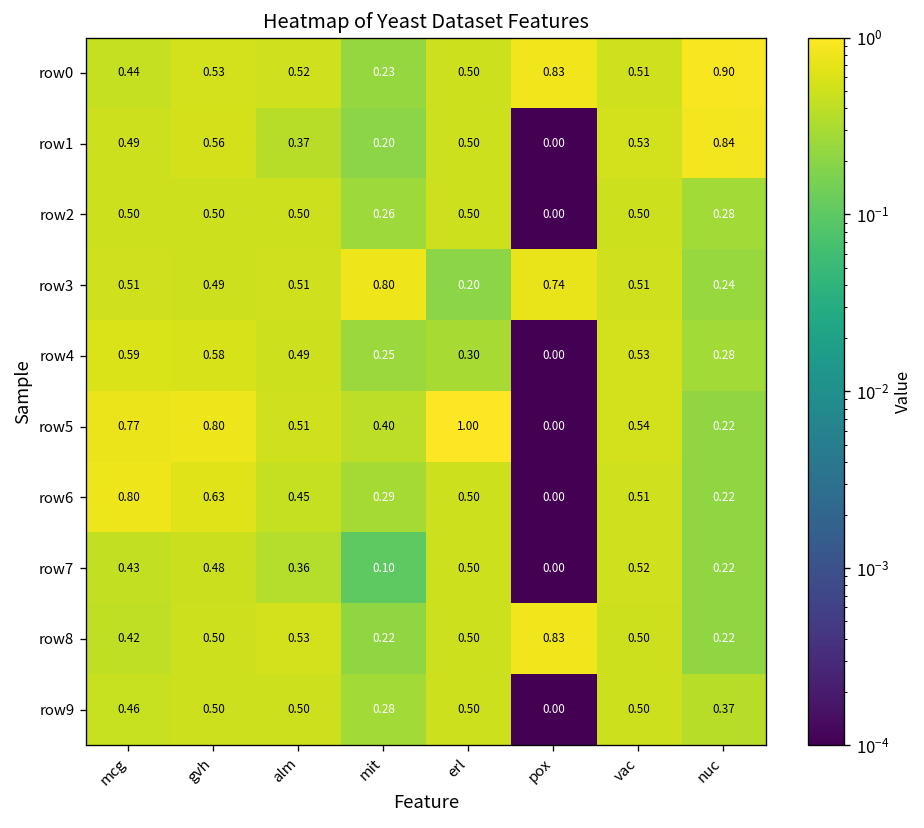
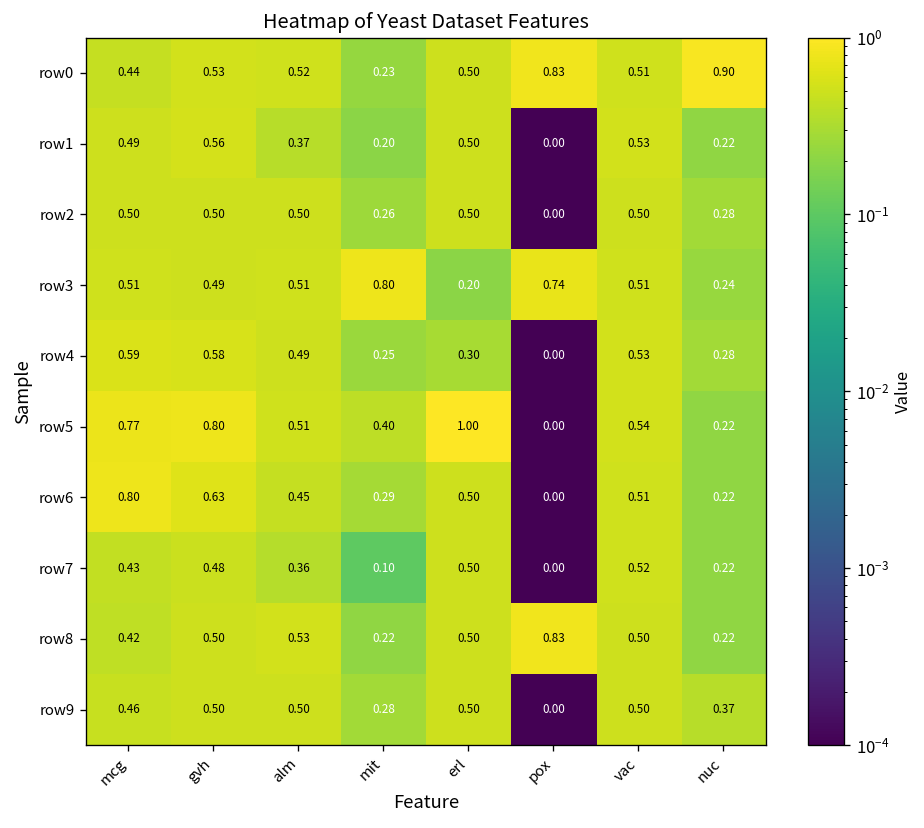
row1, nuc: 0.84 -> 0.22
